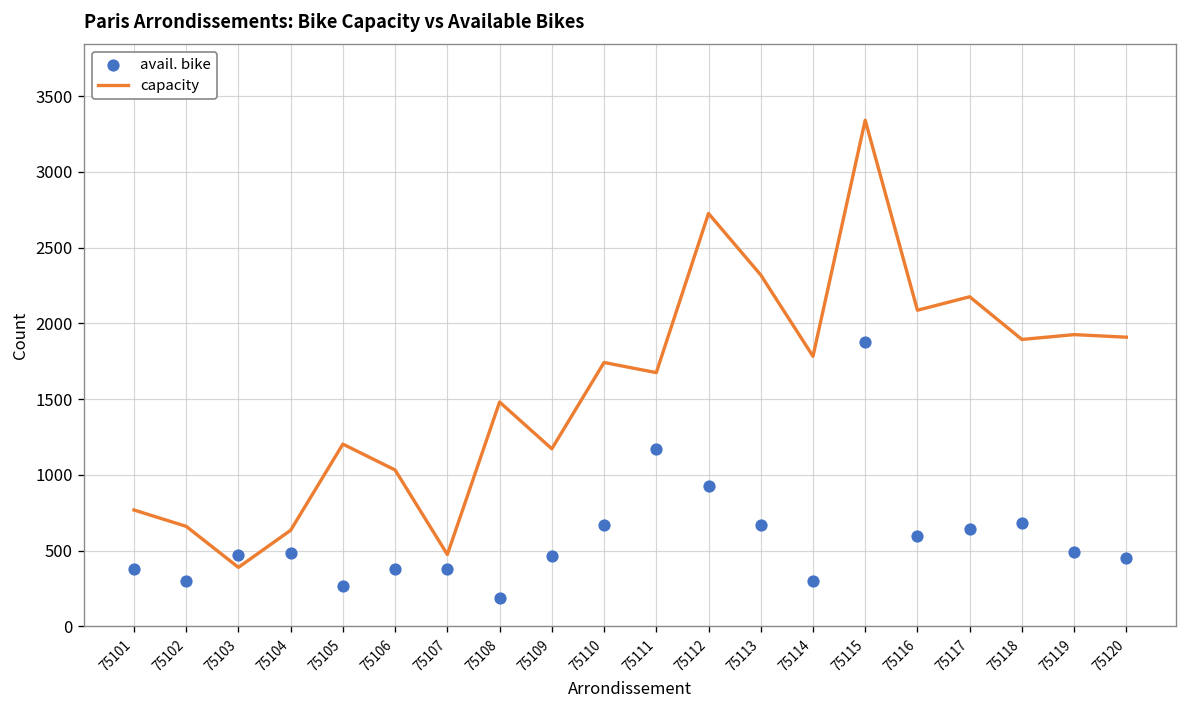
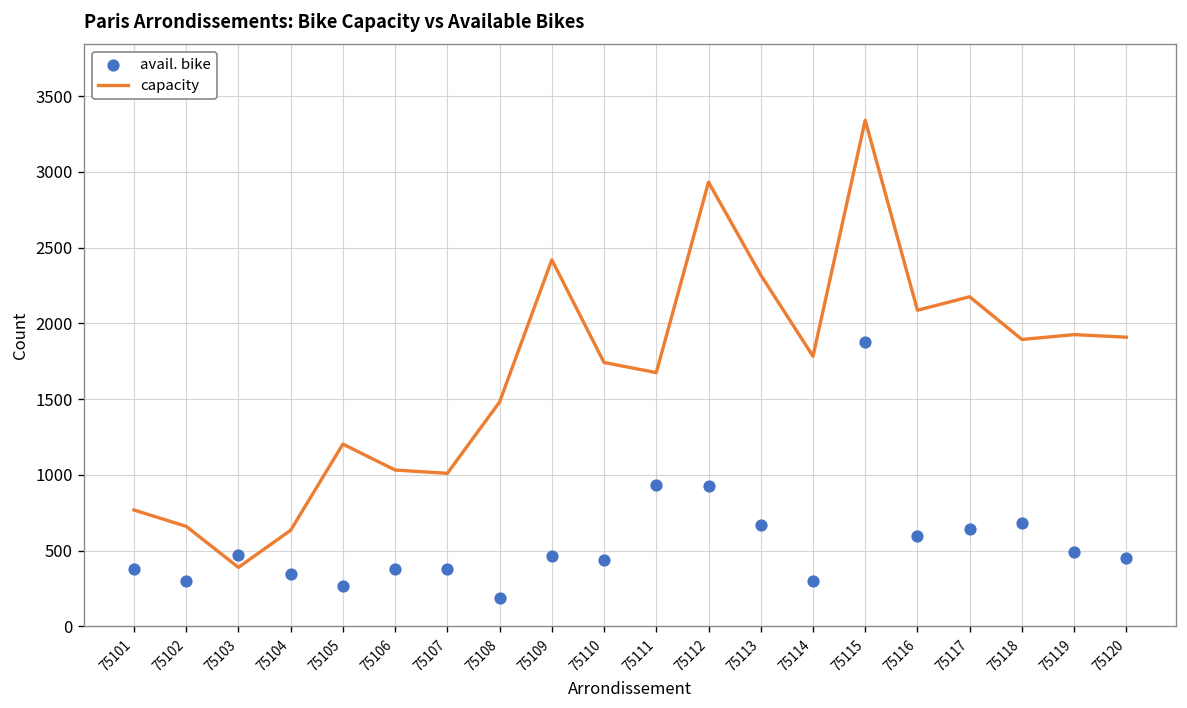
avail. bike, 75104: 480 -> 350
capacity, 75107: 470 -> 1010
capacity, 75109: 1170 -> 2420
avail. bike, 75110: 670 -> 440
avail. bike, 75111: 1170 -> 930
capacity, 75112: 2730 -> 2930
